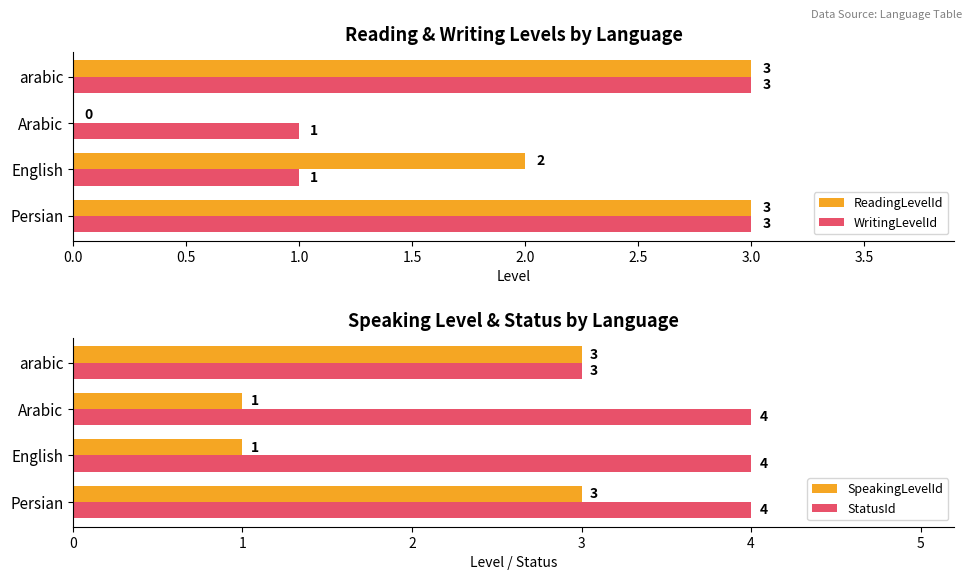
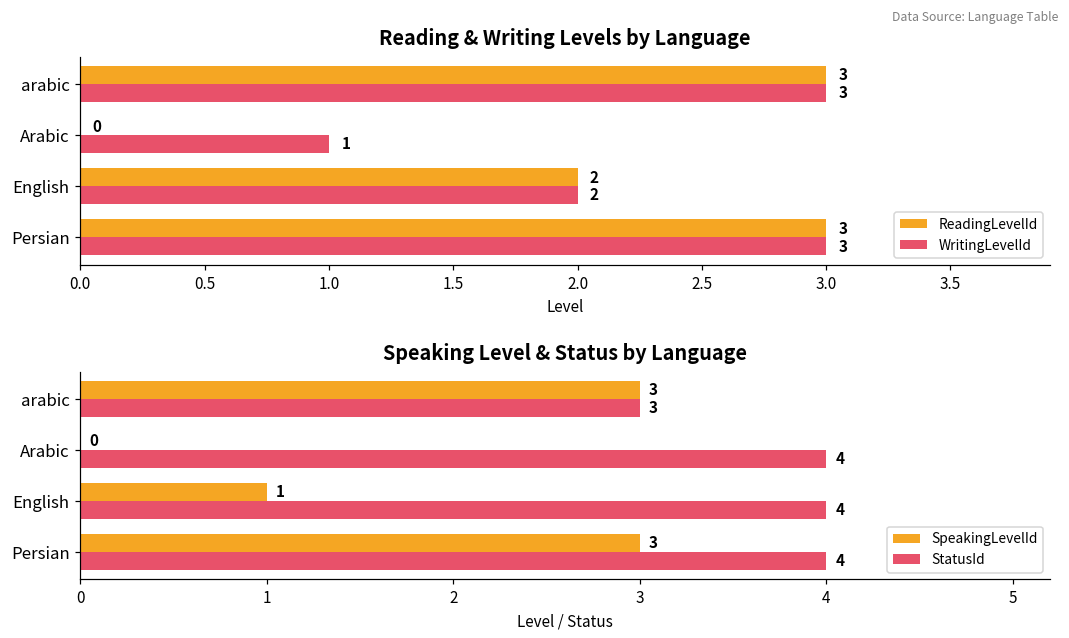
Reading & Writing Levels by Language, WritingLevelId, English: 1 -> 2
Speaking Level & Status by Language, SpeakingLevelId, Arabic: 1 -> 0
